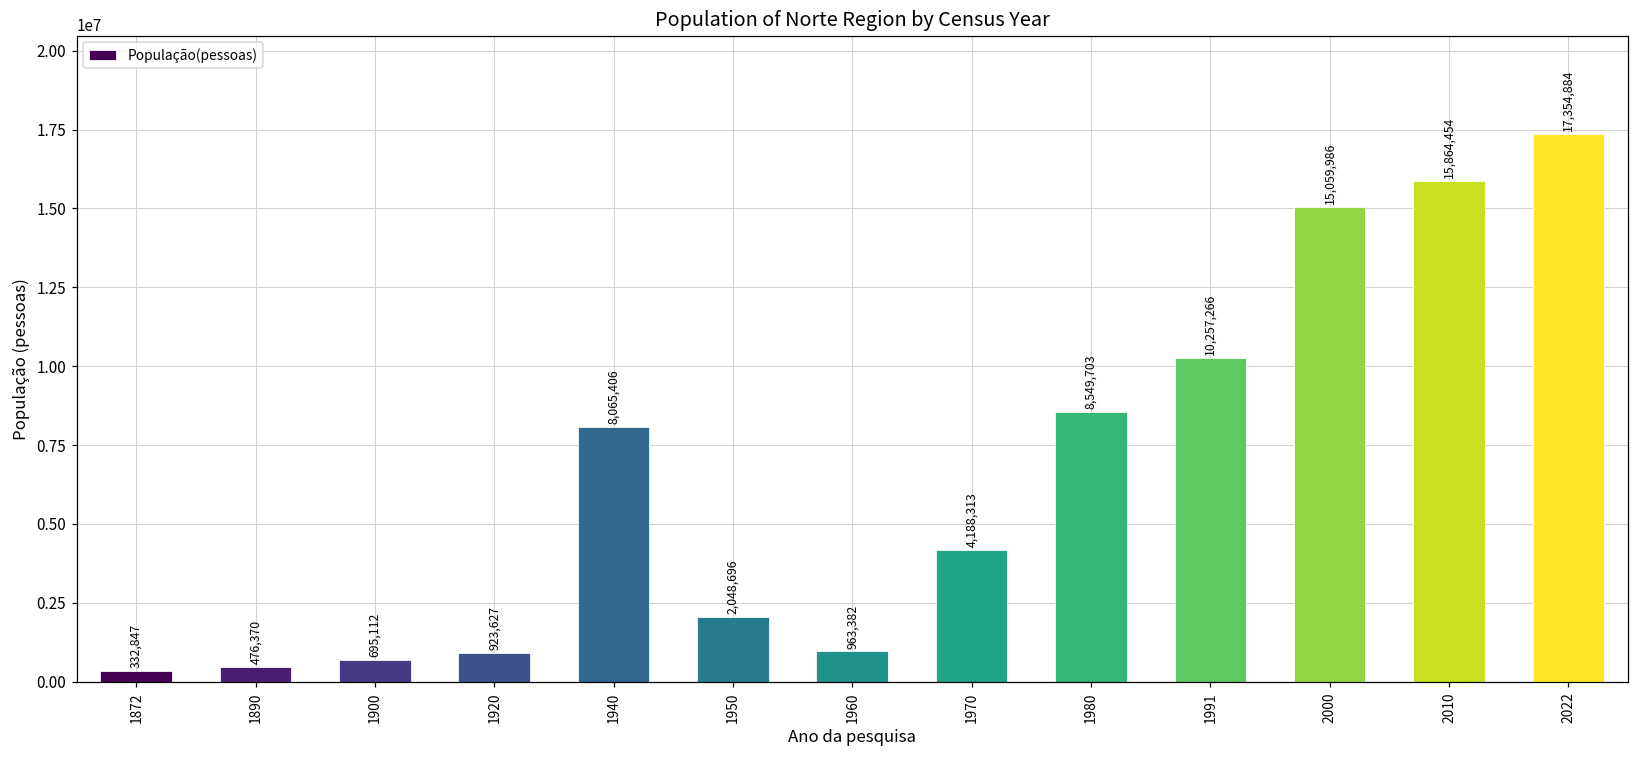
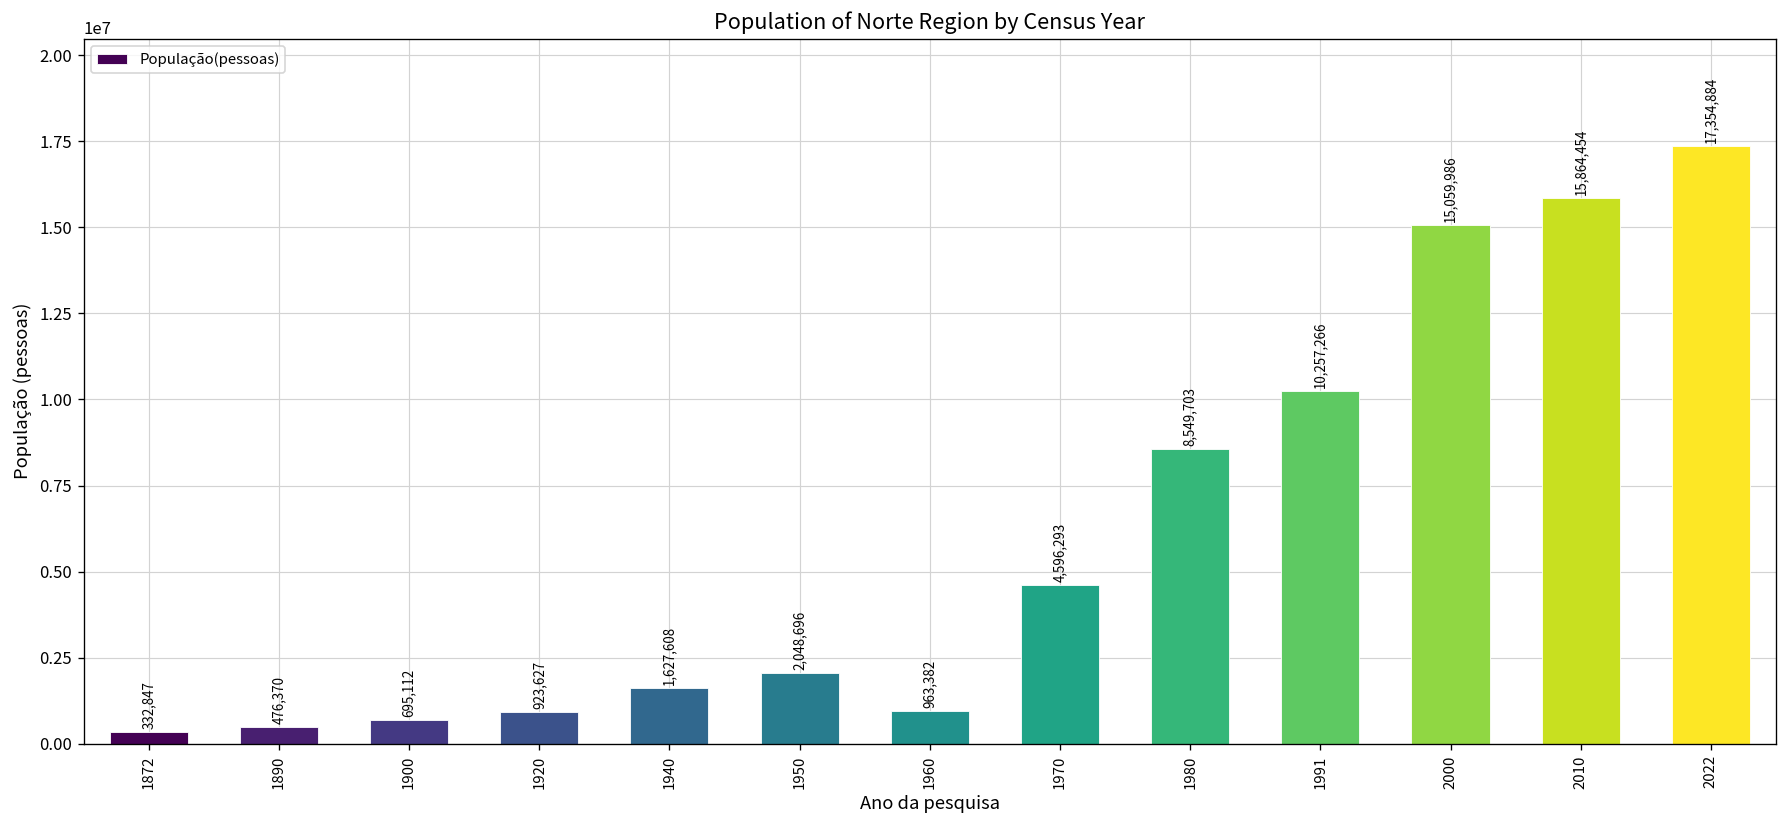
1940: 8,065,406 -> 1,627,608
1970: 4,188,313 -> 4,596,293
